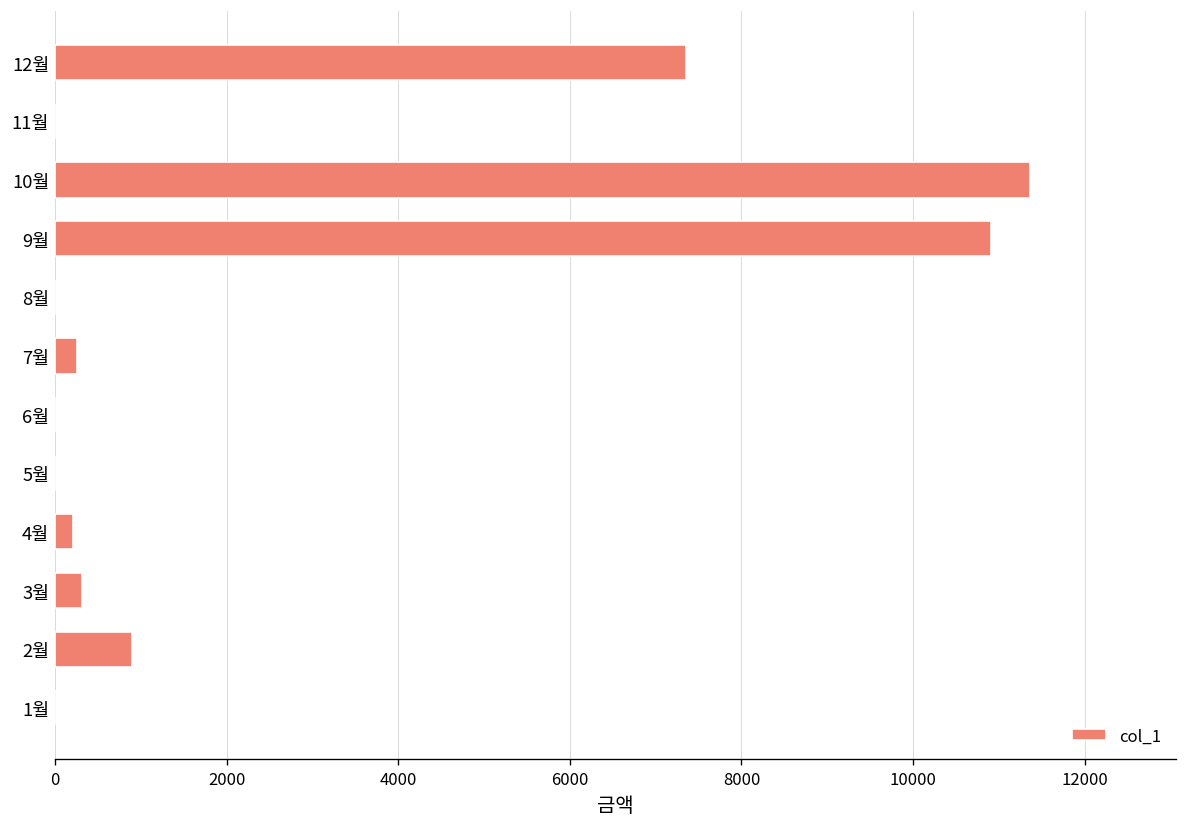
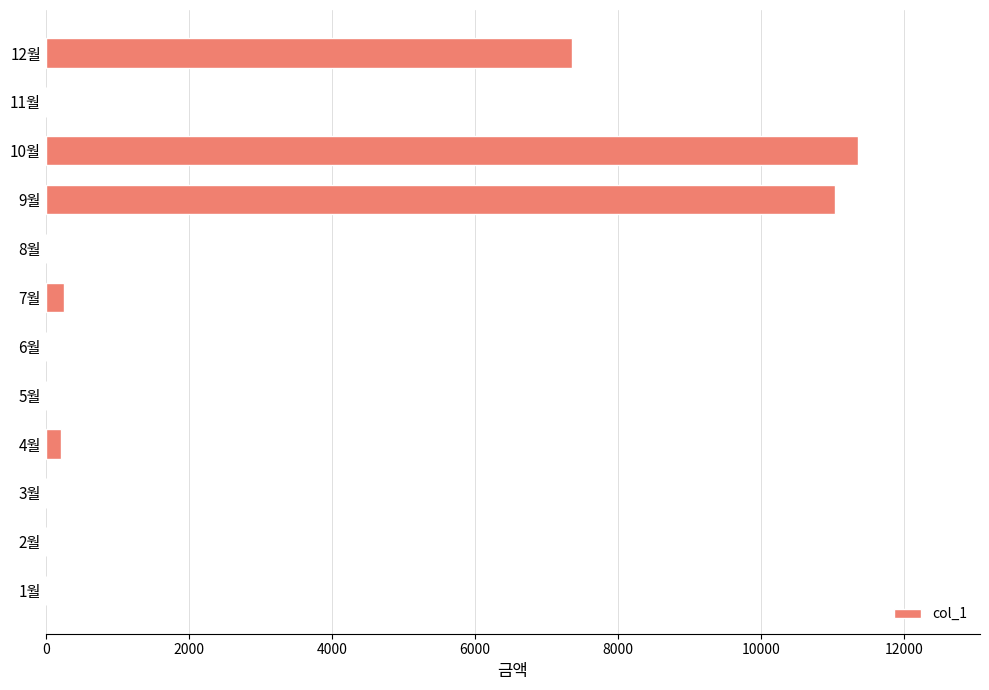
9월: 10900 -> 11000
3월: 300 -> 0
2월: 900 -> 0
